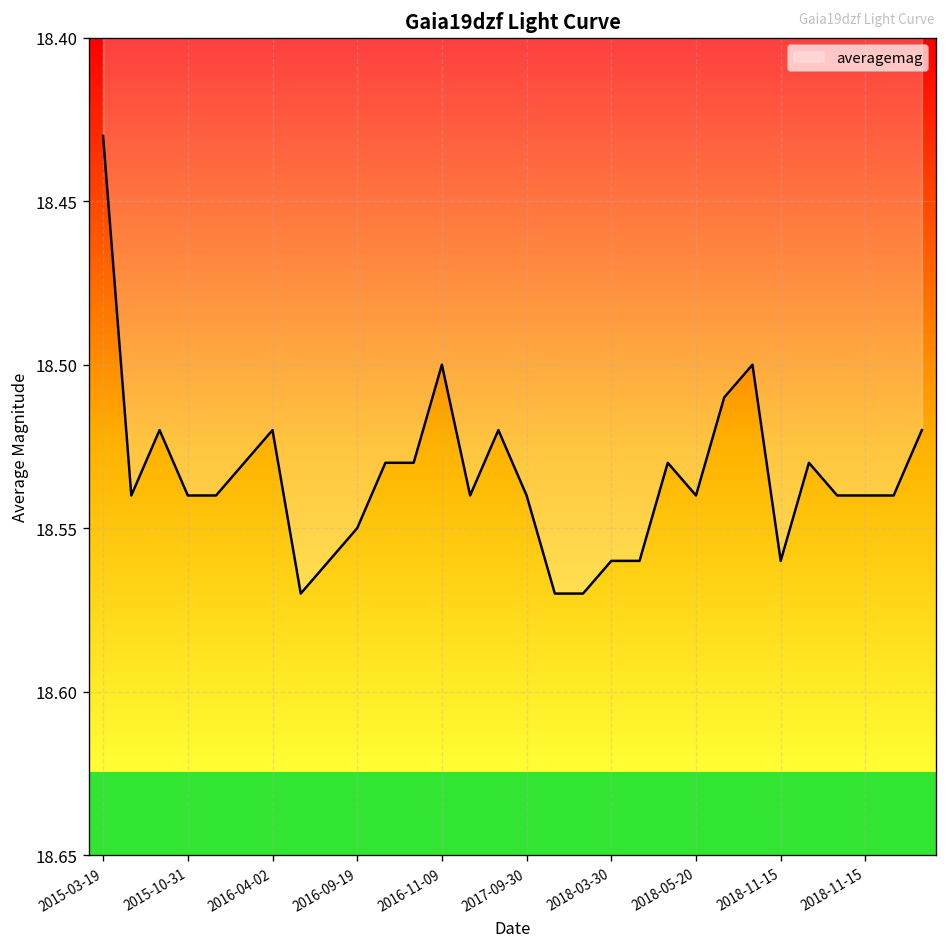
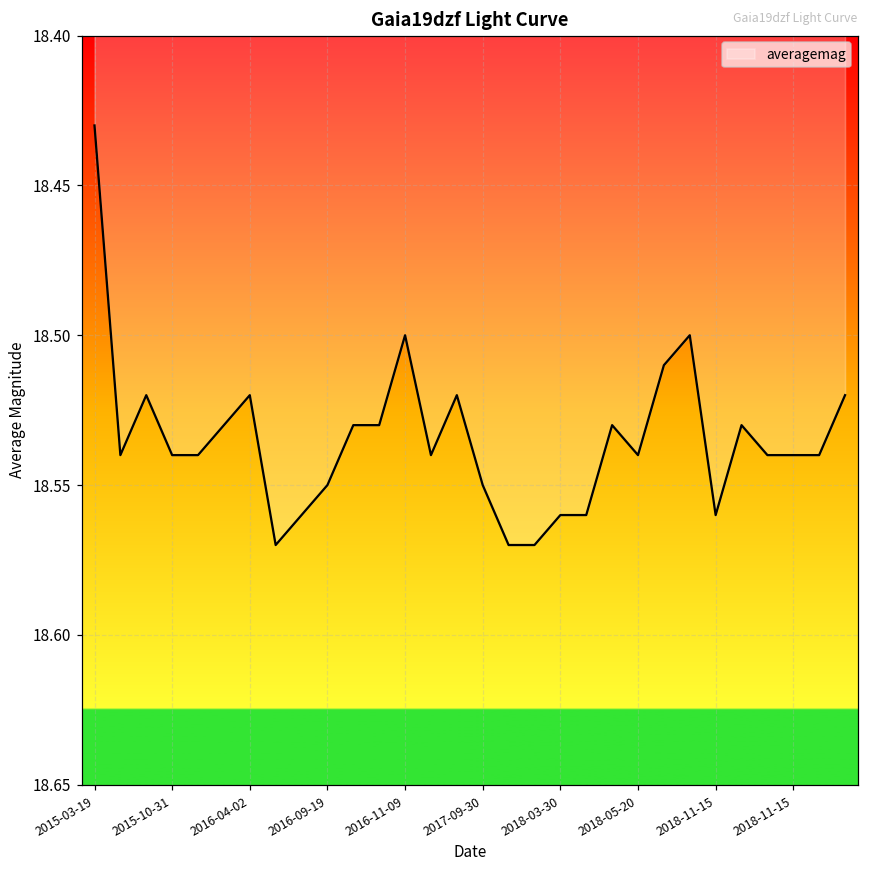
2017-09-30: 18.54 -> 18.55
